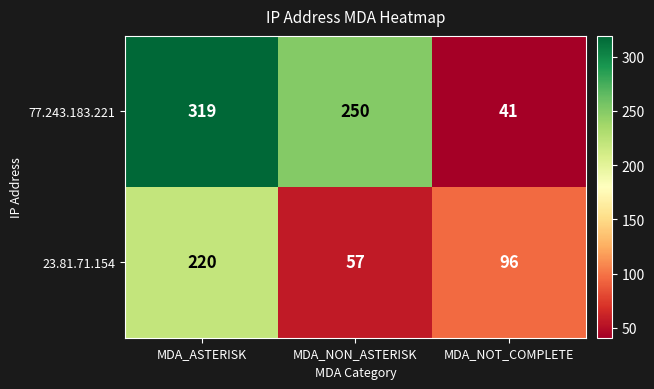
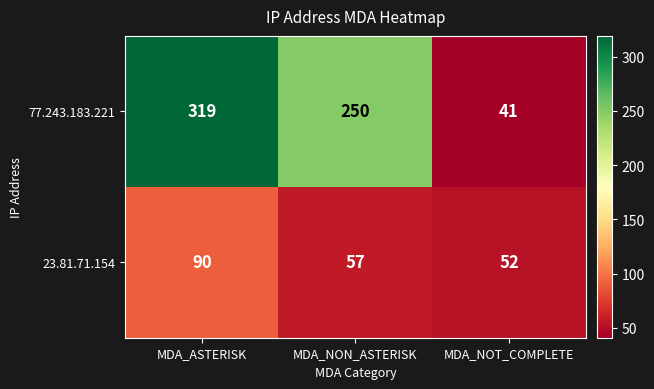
23.81.71.154, MDA_ASTERISK: 220 -> 90
23.81.71.154, MDA_NOT_COMPLETE: 96 -> 52
